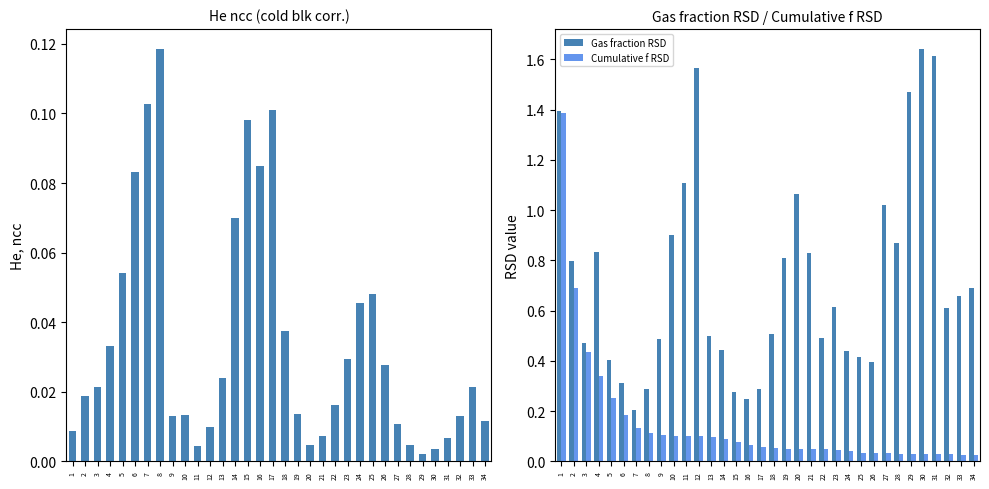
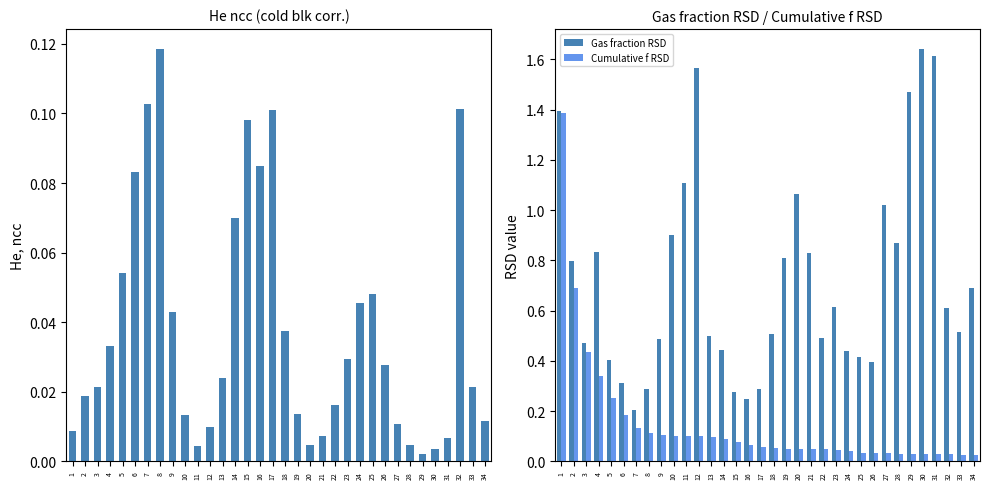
He ncc (cold blk corr.), 9: 0.013 -> 0.043
He ncc (cold blk corr.), 32: 0.013 -> 0.101
Gas fraction RSD / Cumulative f RSD, Gas fraction RSD, 33: 0.66 -> 0.51
